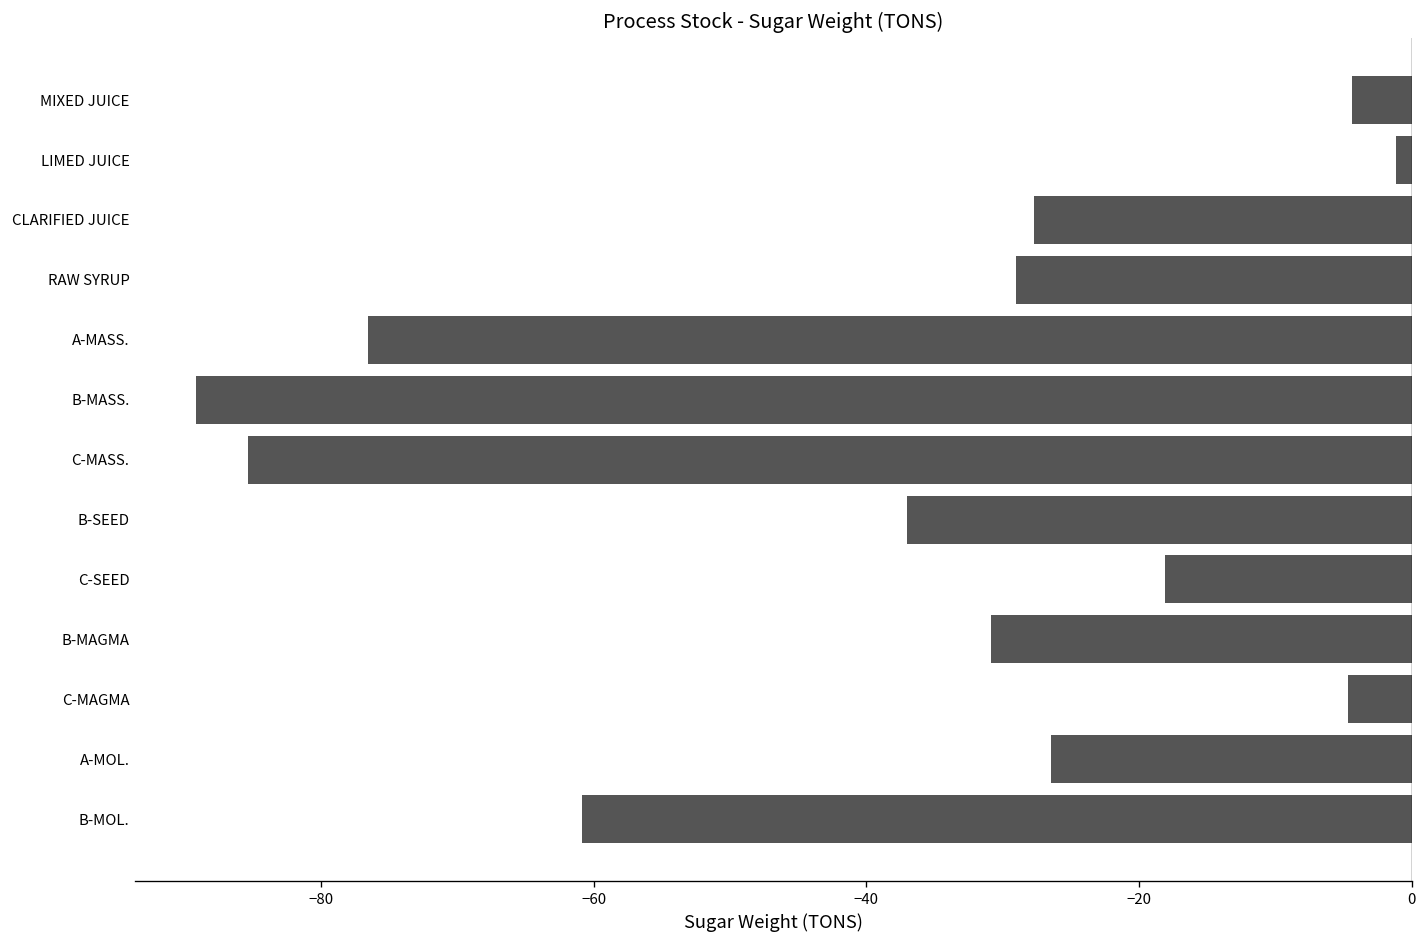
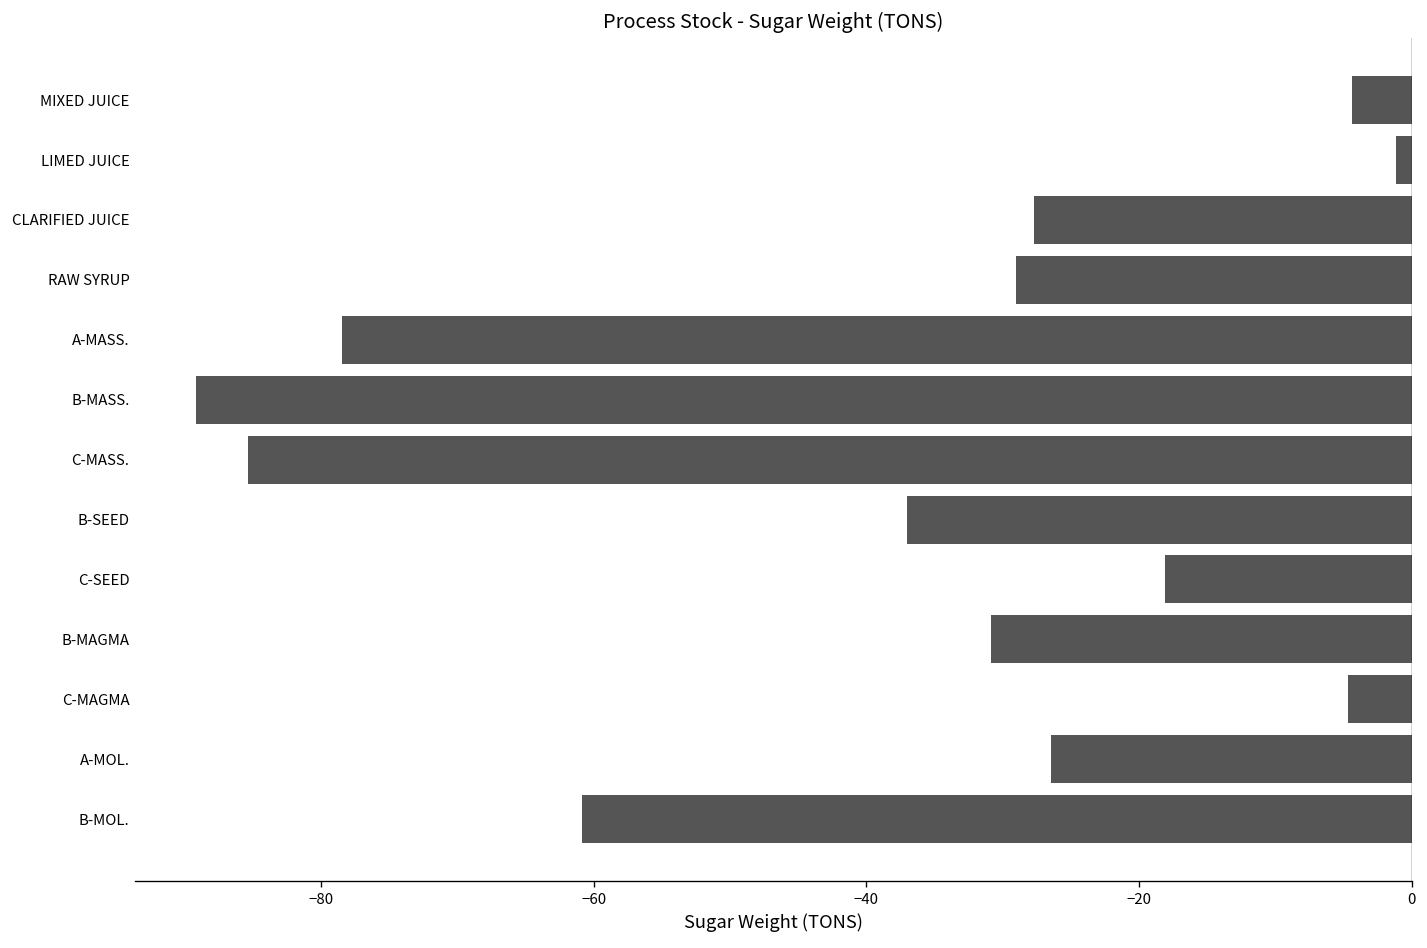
A-MASS.: -76.5 -> -78.5
